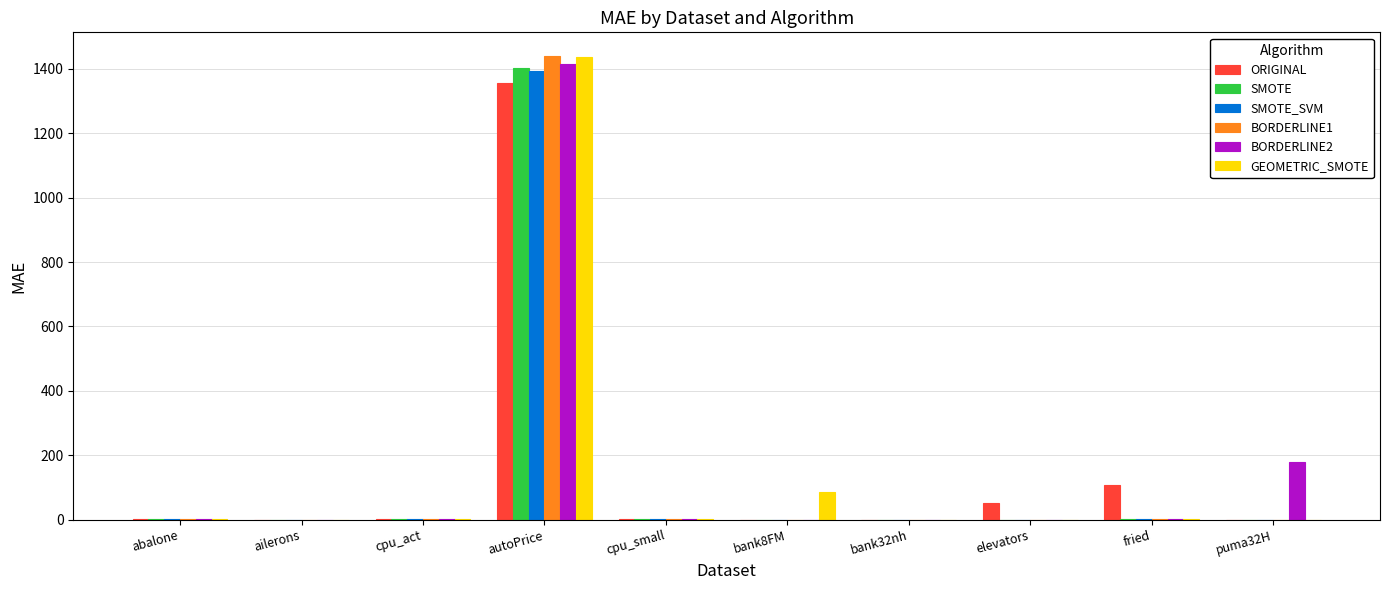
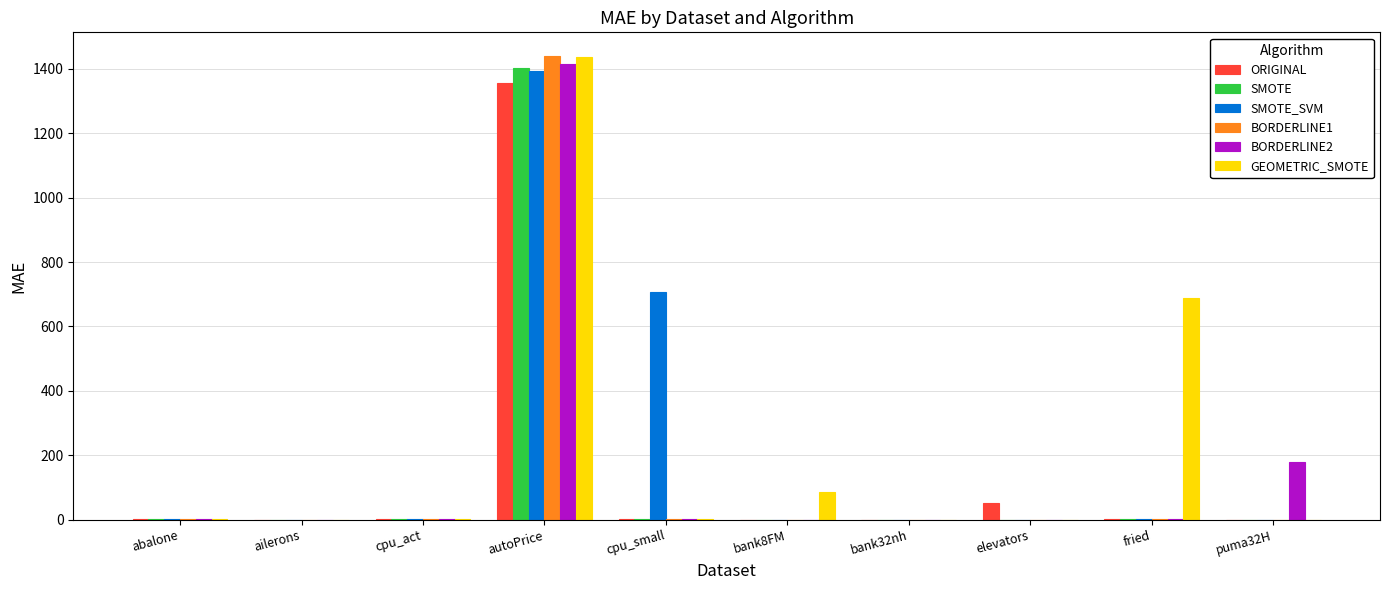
SMOTE_SVM, cpu_small: 0 -> 710
ORIGINAL, fried: 110 -> 0
GEOMETRIC_SMOTE, fried: 0 -> 690
